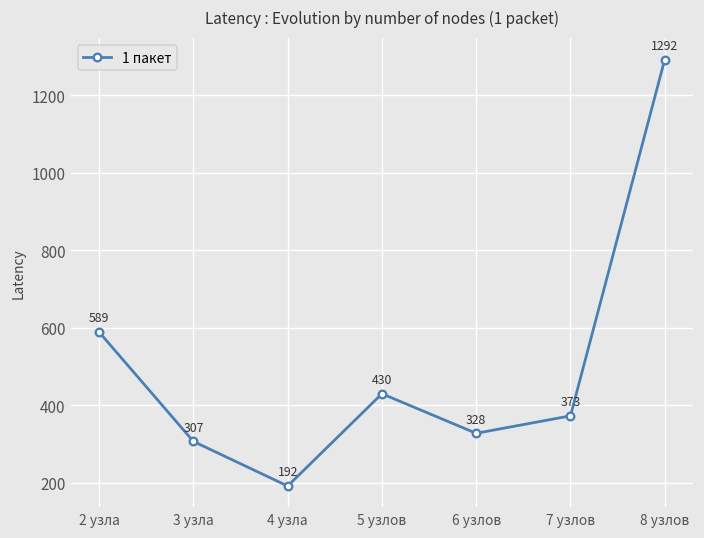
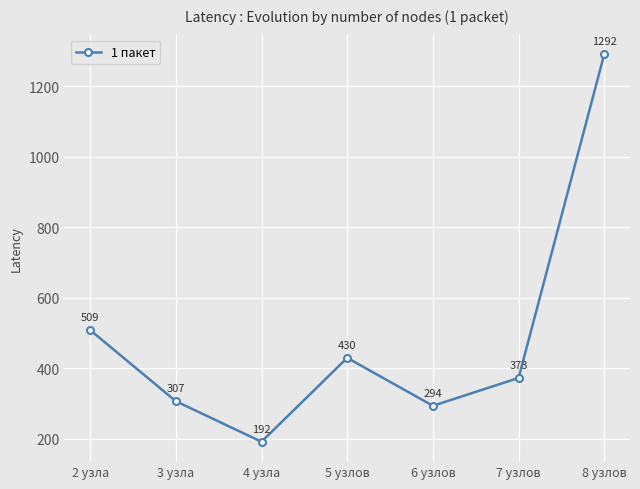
2 узла: 589 -> 509
6 узлов: 328 -> 294
